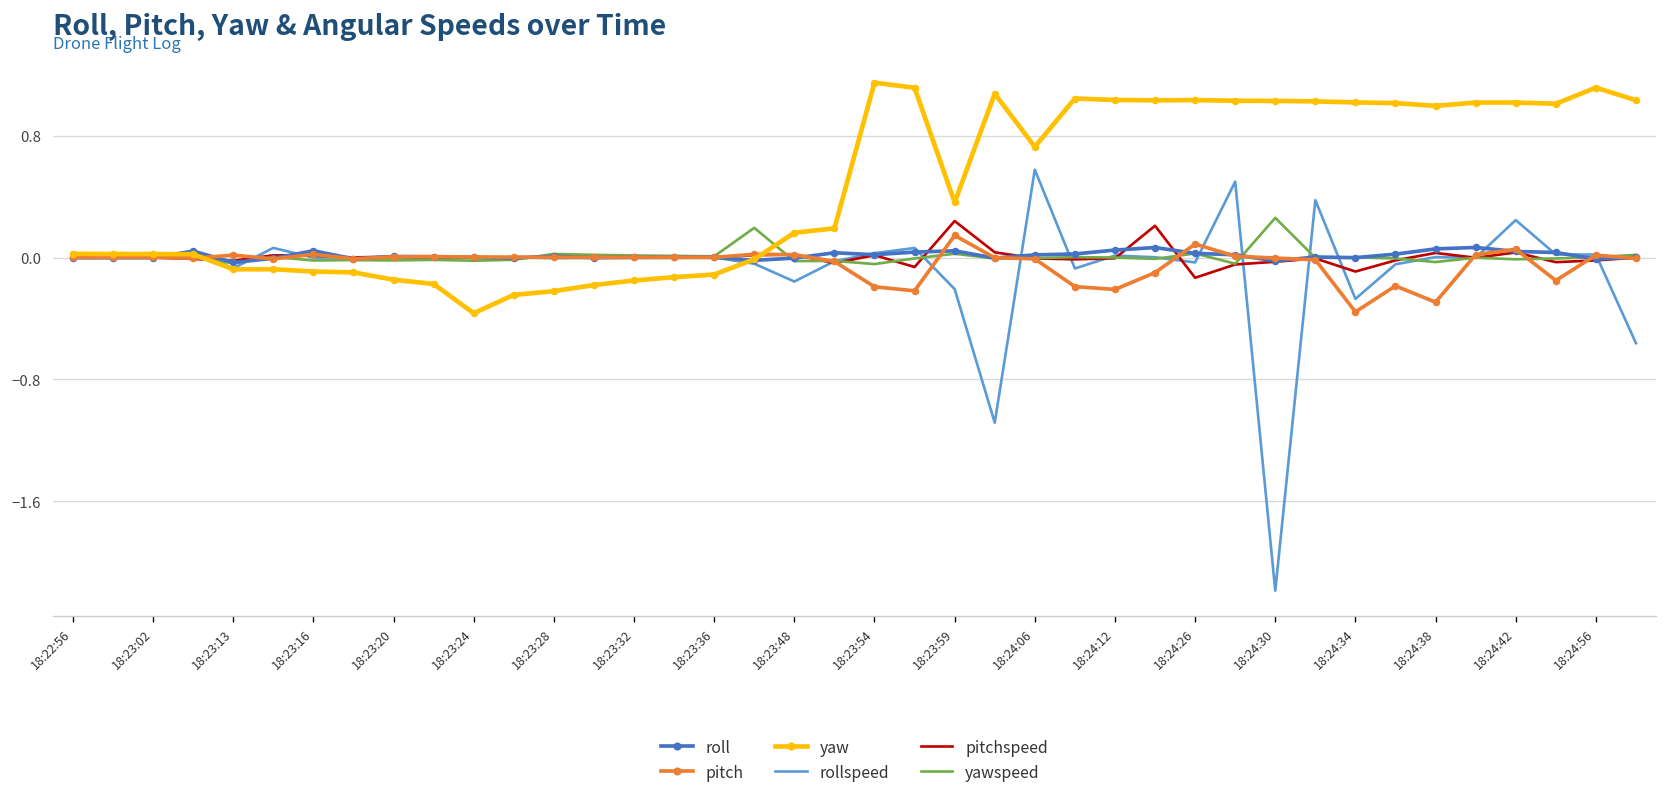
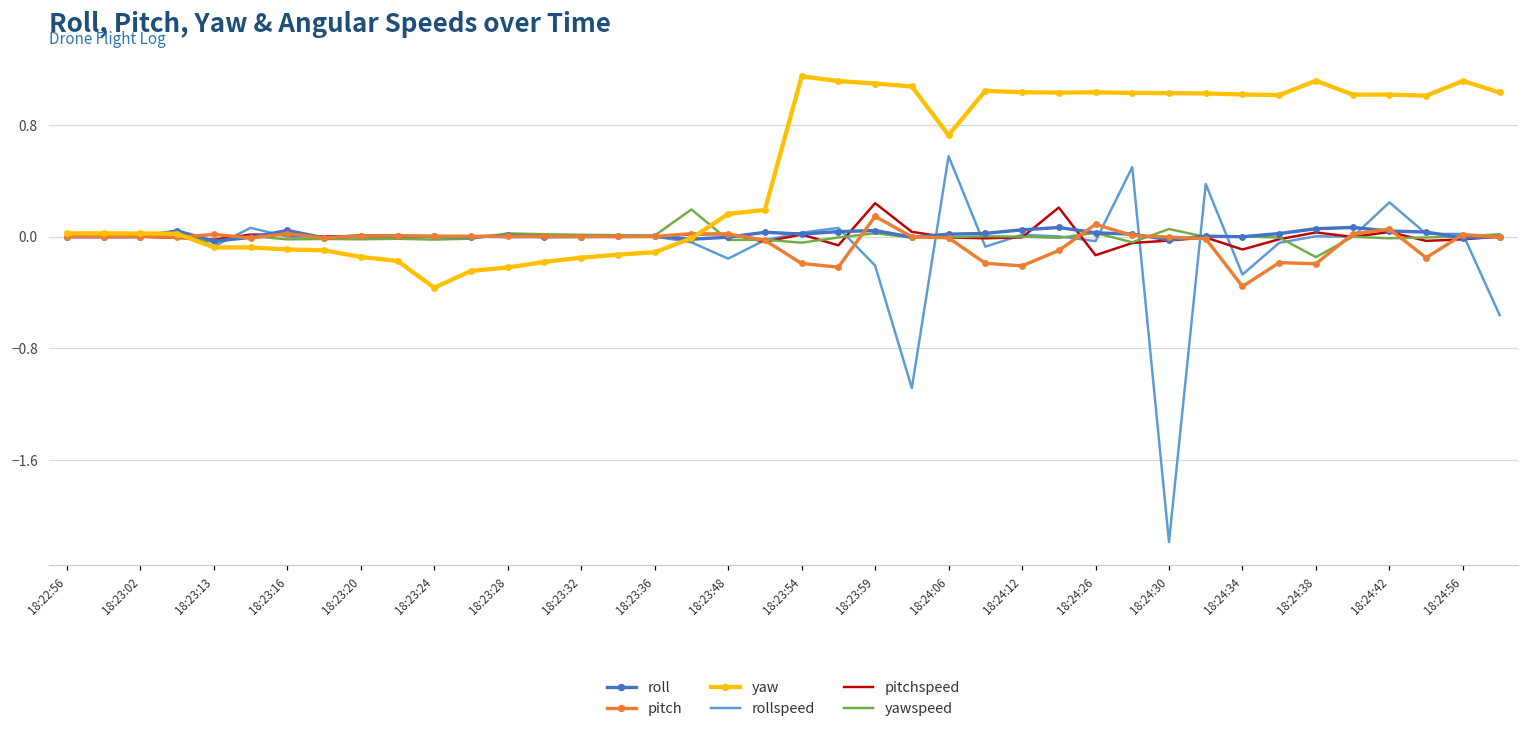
yaw, 18:23:59: 0.36 -> 1.10
yawspeed, 18:24:30: 0.26 -> 0.05
pitch, 18:24:38: -0.29 -> -0.19
yaw, 18:24:38: 1.00 -> 1.12
yawspeed, 18:24:38: -0.03 -> -0.15
